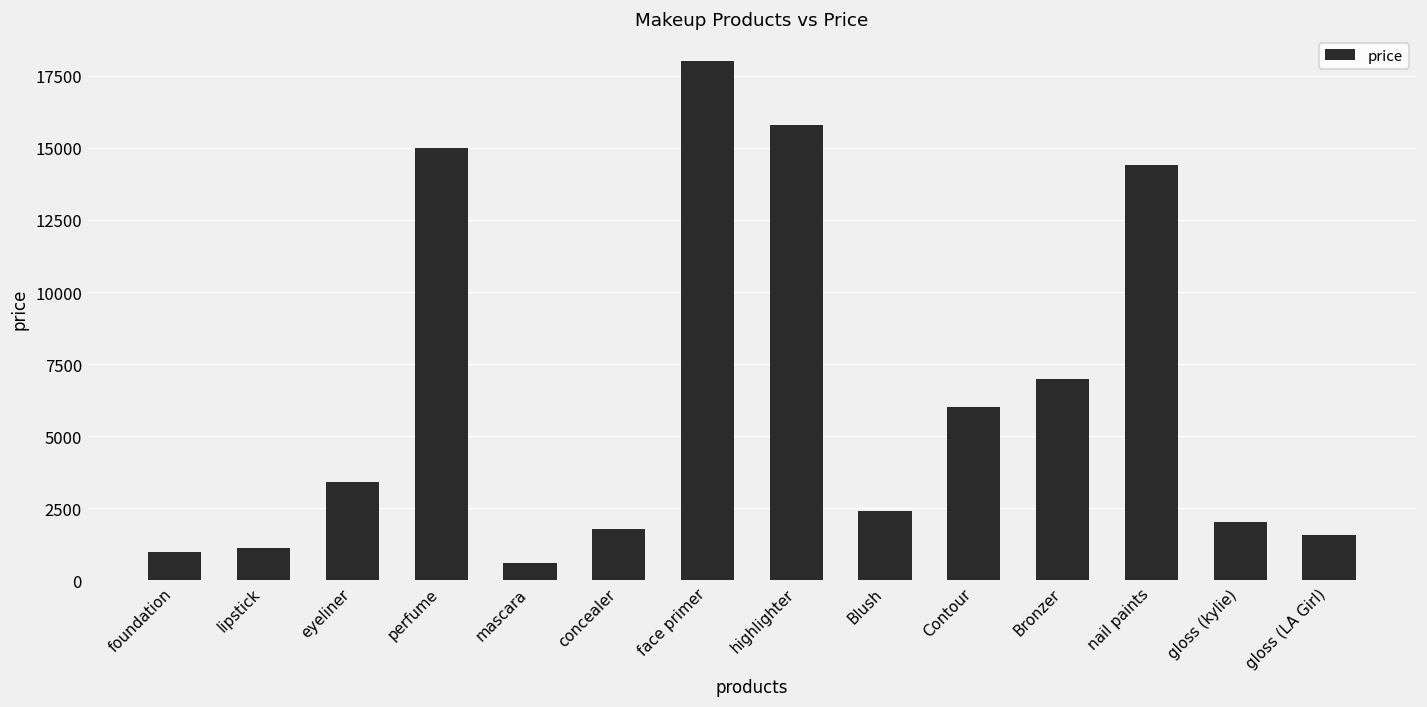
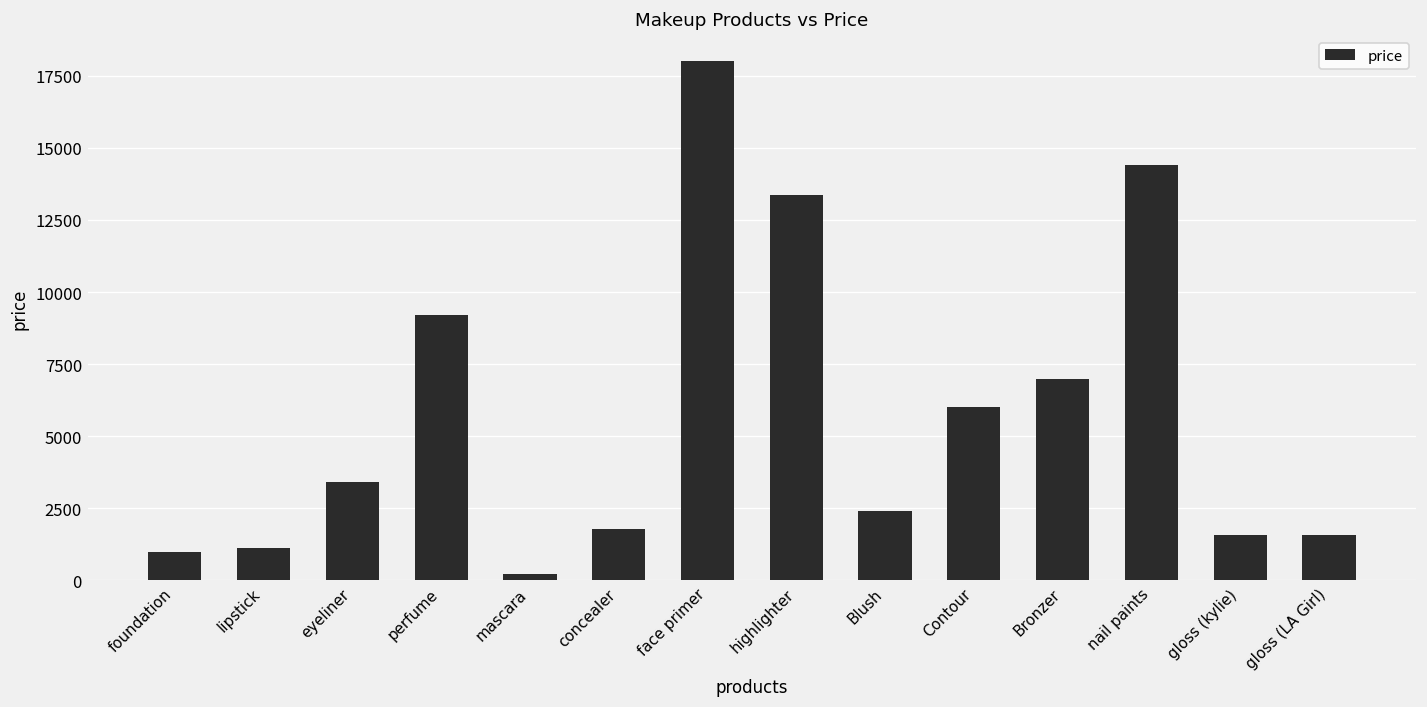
perfume: 15000 -> 9200
mascara: 600 -> 200
highlighter: 15800 -> 13400
gloss (kylie): 2000 -> 1600
